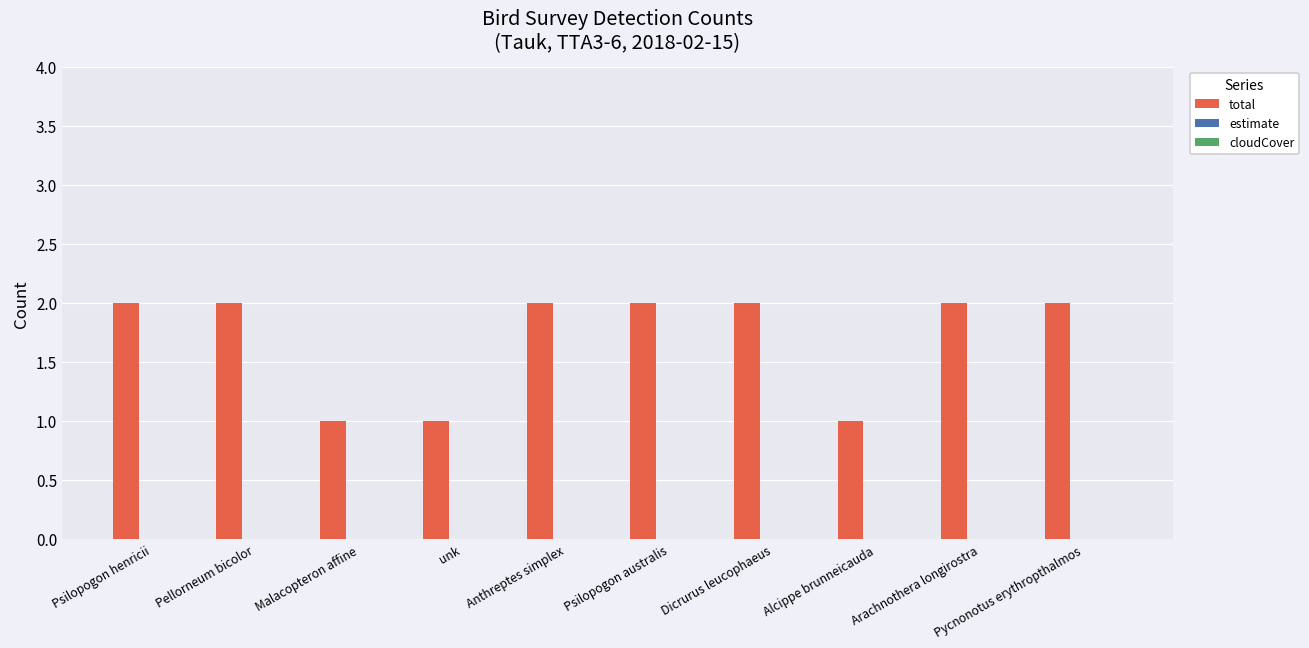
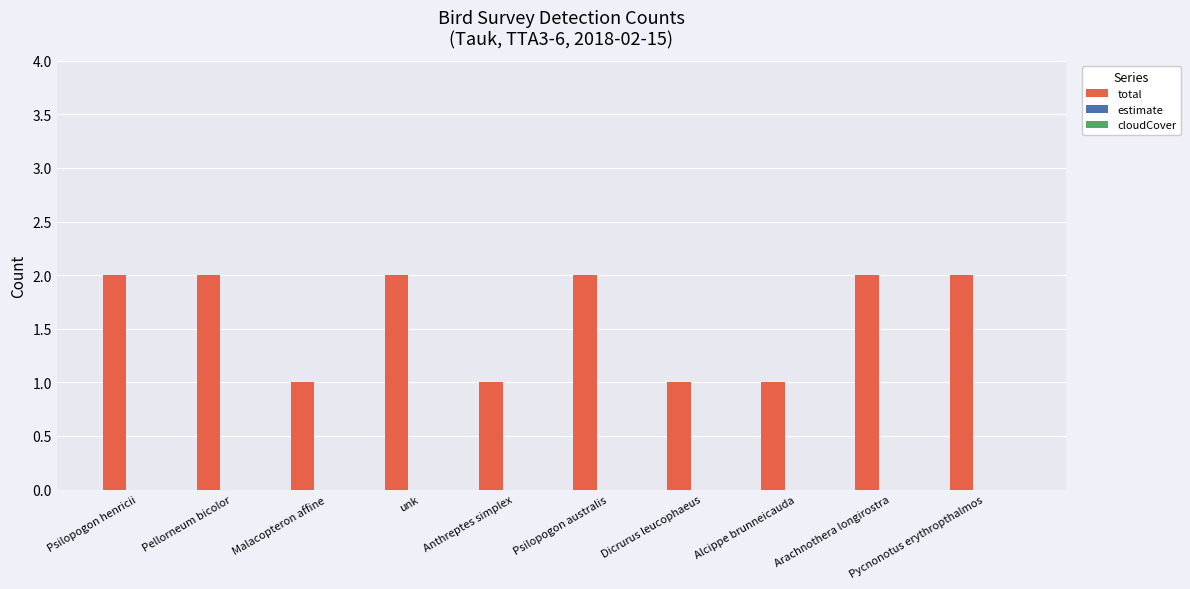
total, unk: 1 -> 2
total, Anthreptes simplex: 2 -> 1
total, Dicrurus leucophaeus: 2 -> 1
